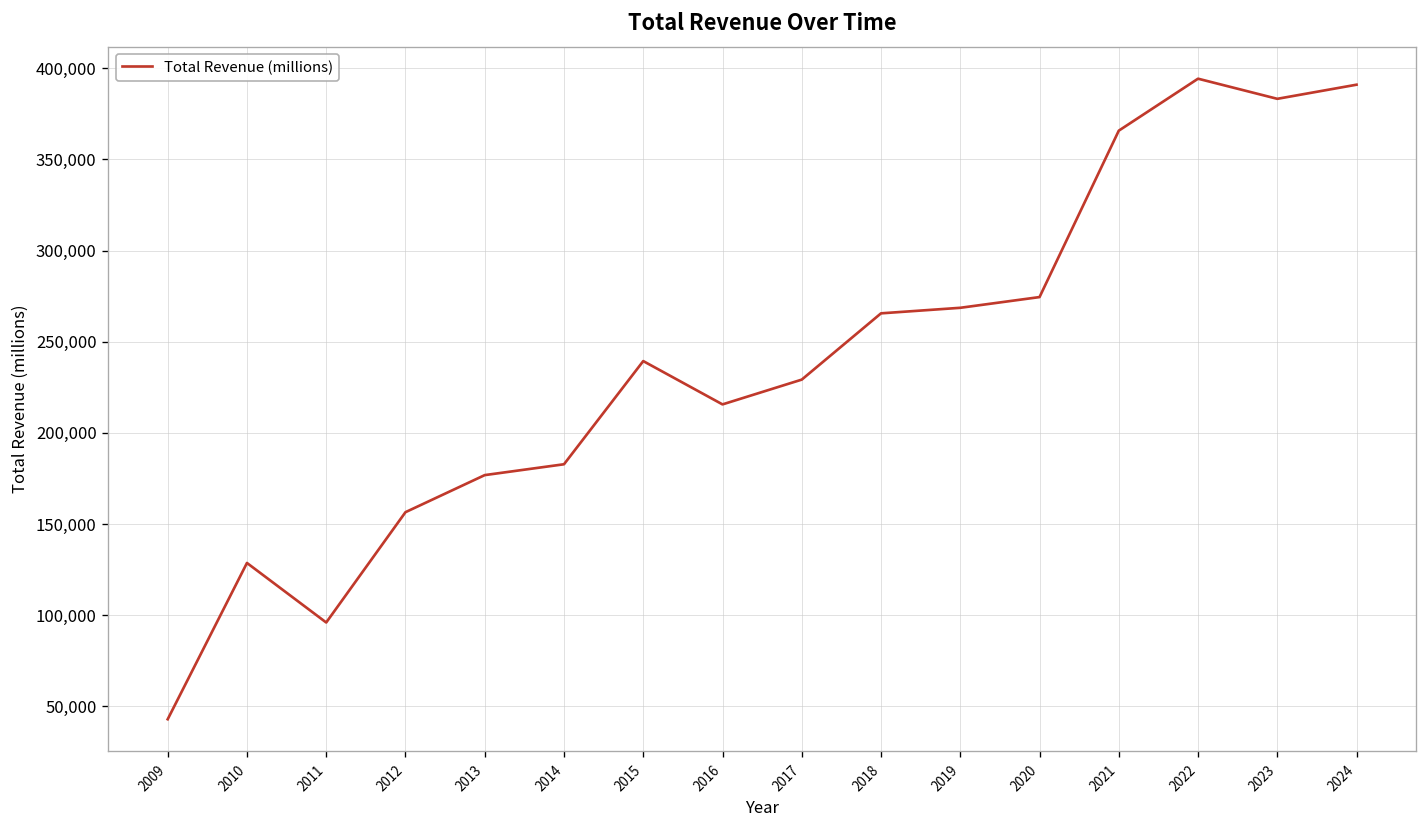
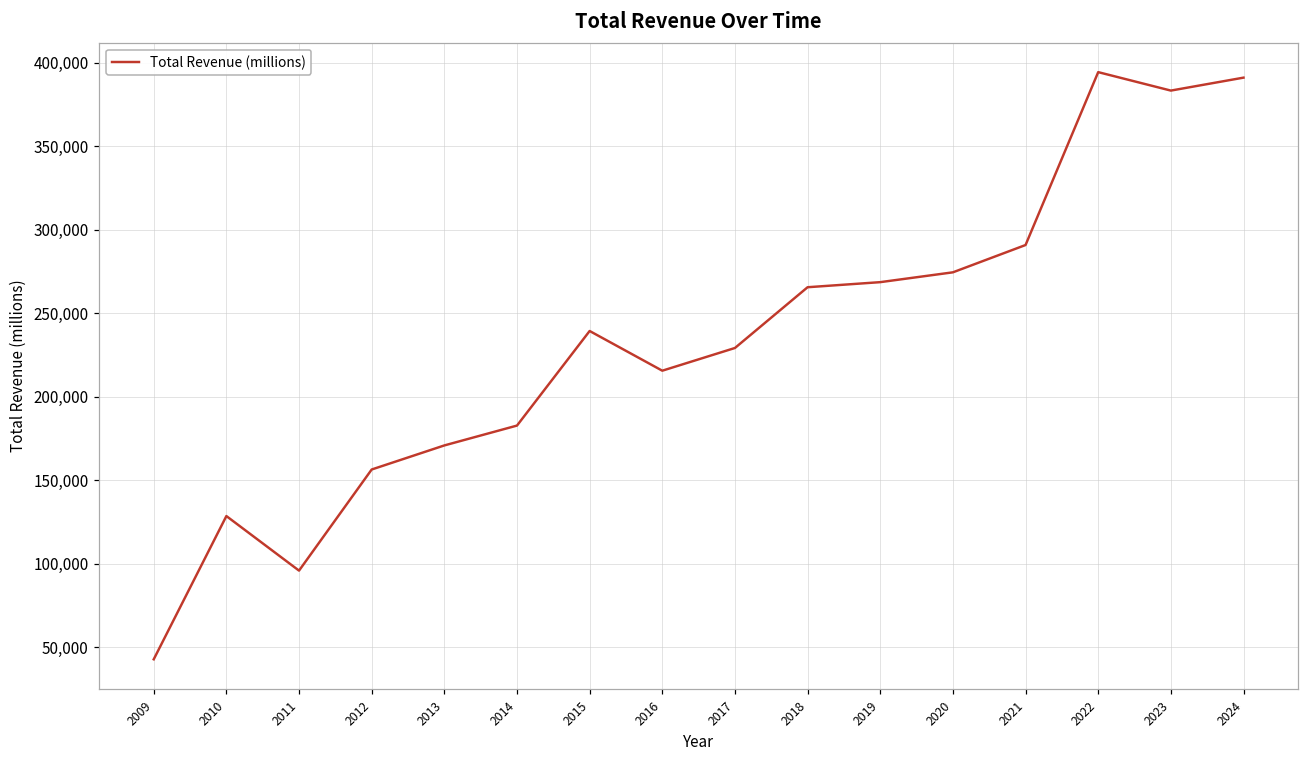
2013: 177,000 -> 171,000
2021: 366,000 -> 291,000
